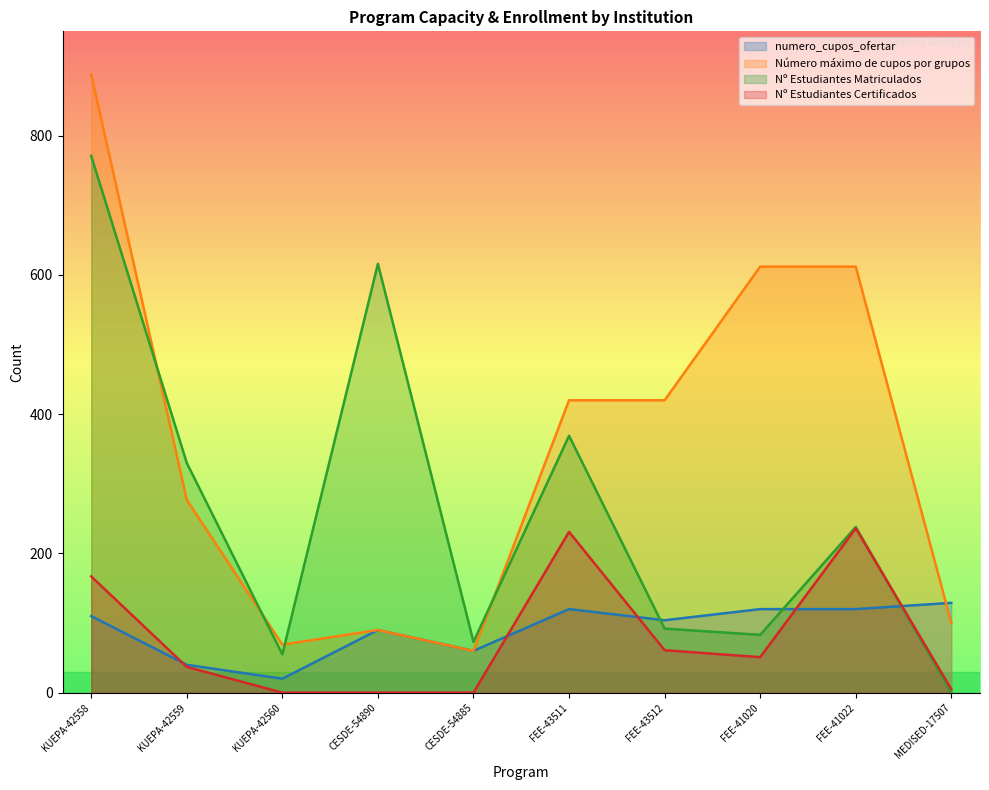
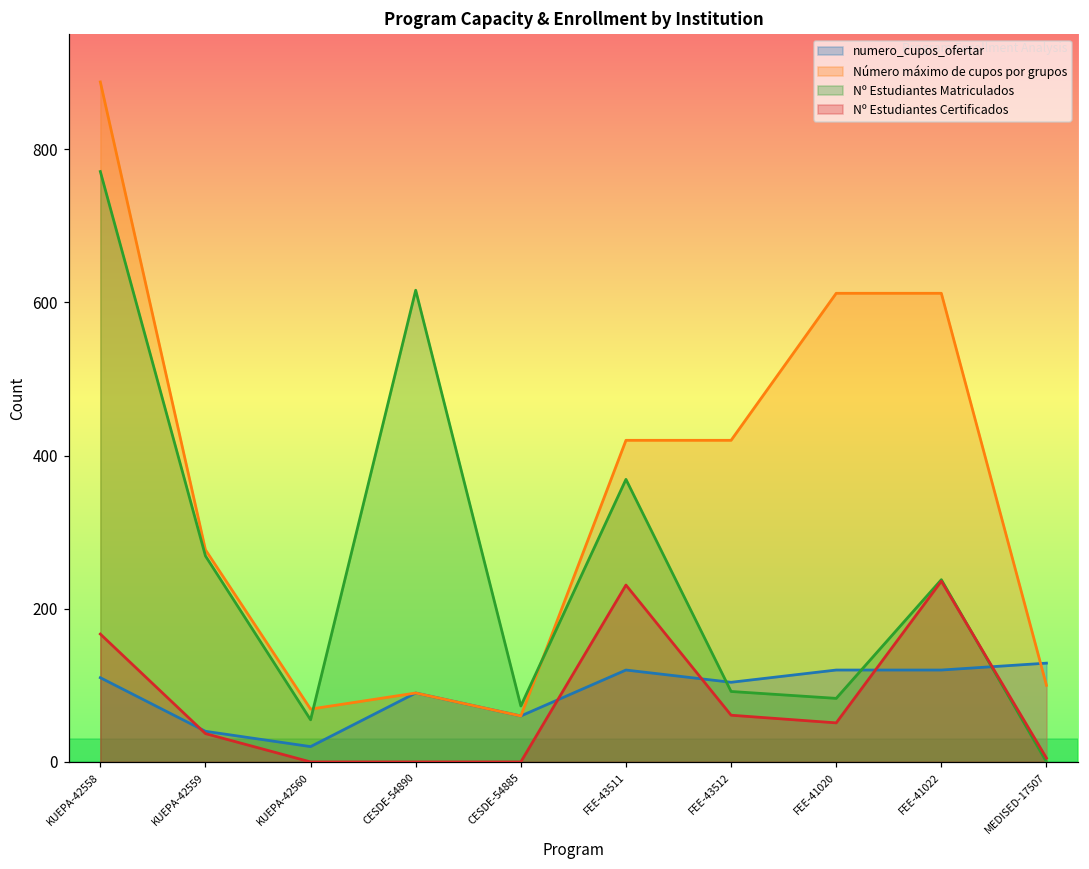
Nº Estudiantes Matriculados, KUEPA-42559: 330 -> 270
